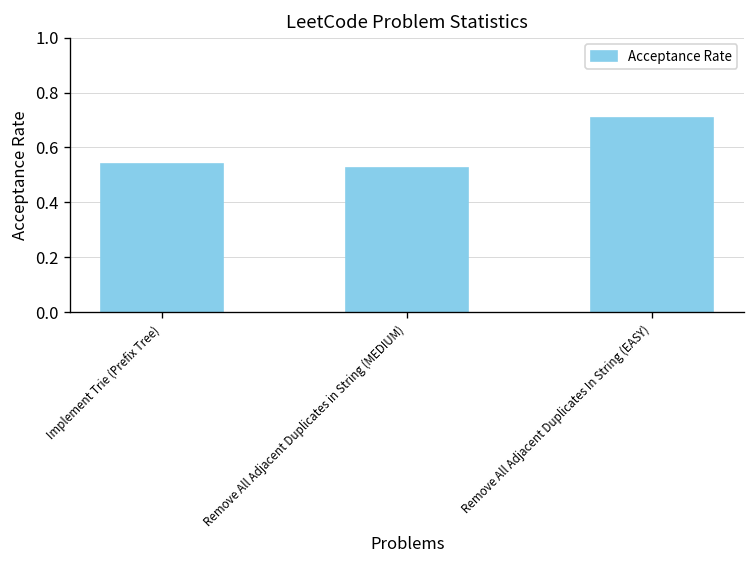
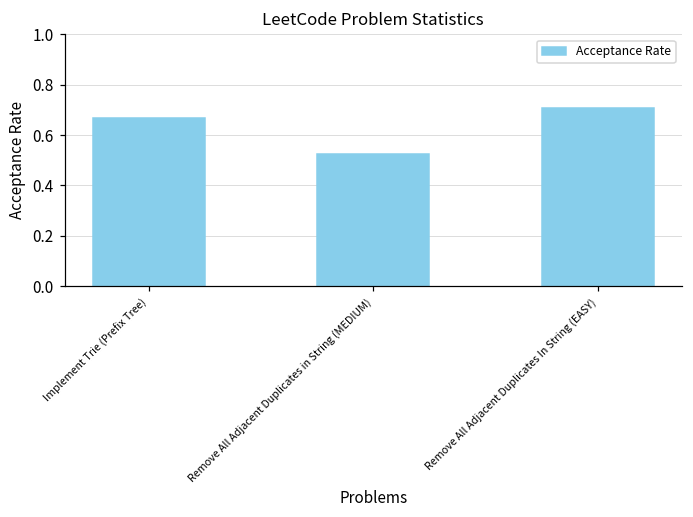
Implement Trie (Prefix Tree): 0.54 -> 0.67
